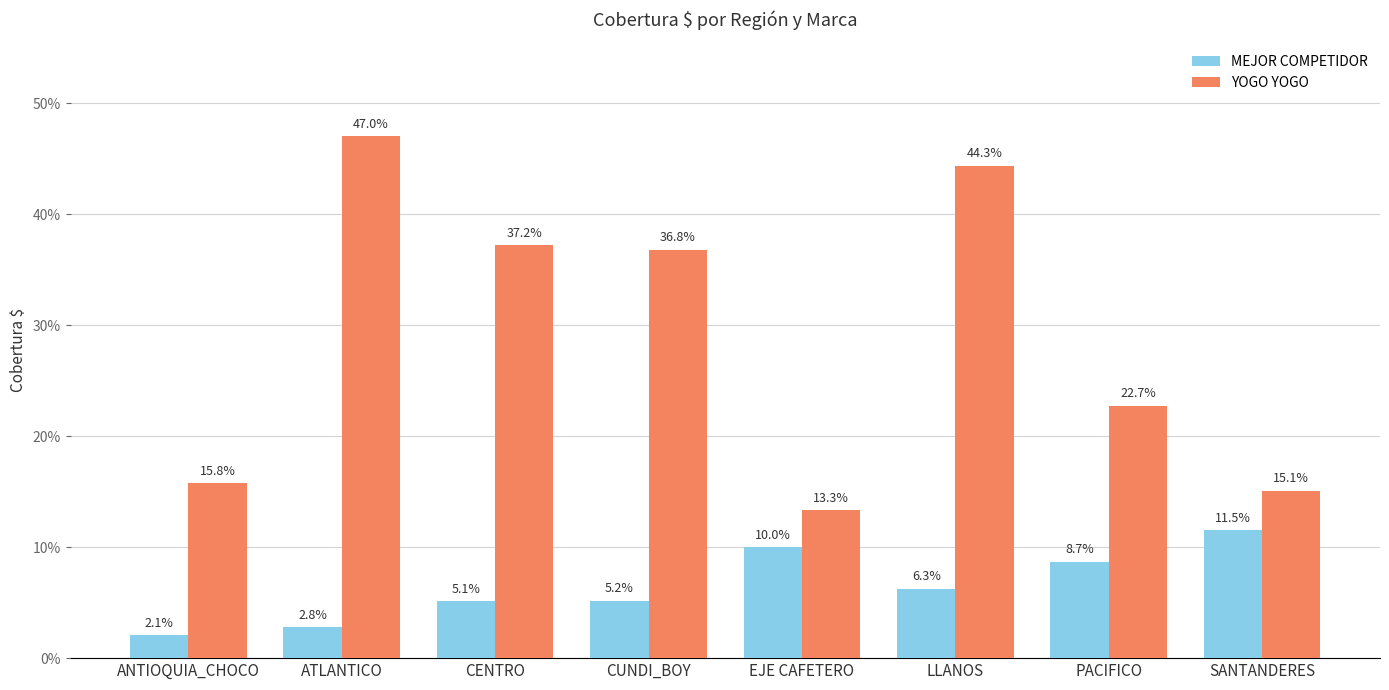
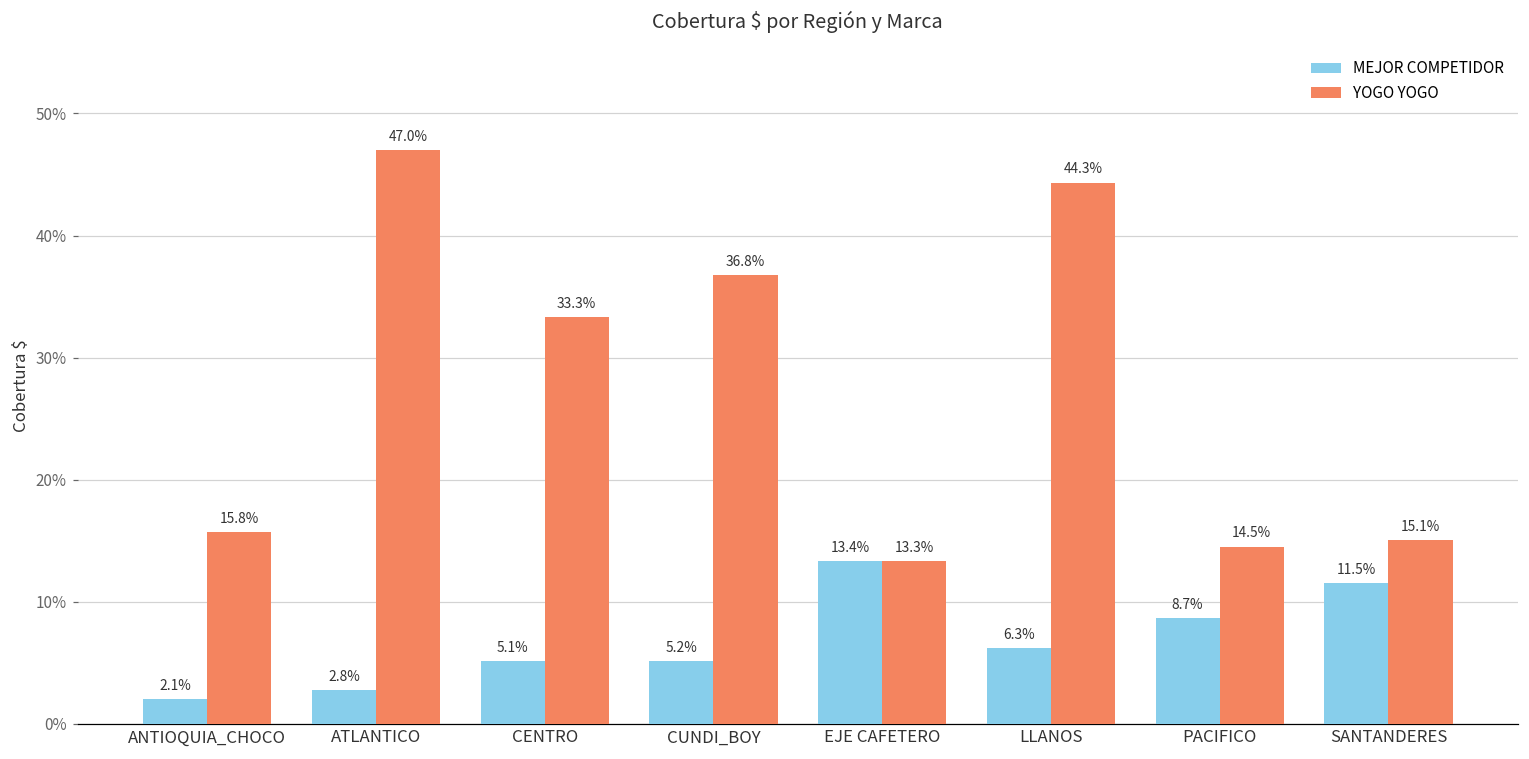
YOGO YOGO, CENTRO: 37.2% -> 33.3%
MEJOR COMPETIDOR, EJE CAFETERO: 10.0% -> 13.4%
YOGO YOGO, PACIFICO: 22.7% -> 14.5%
